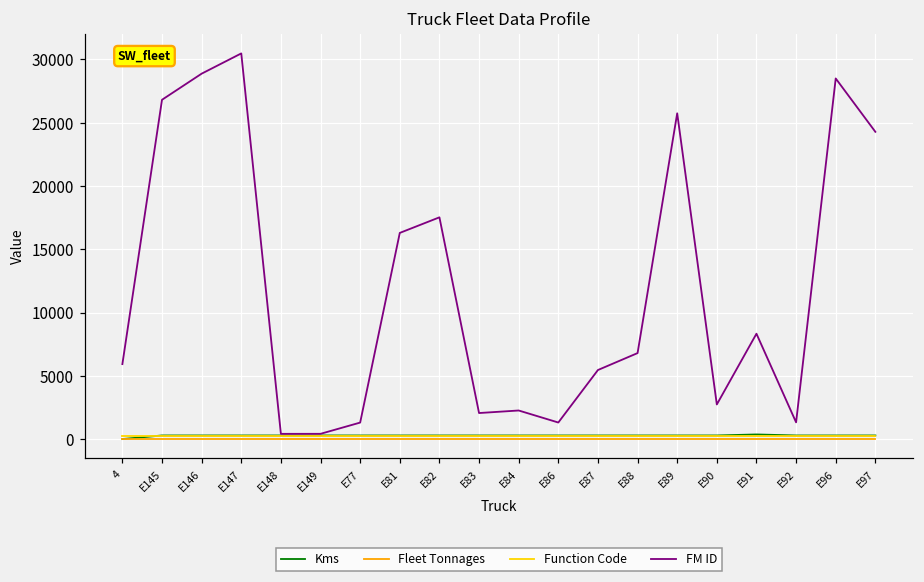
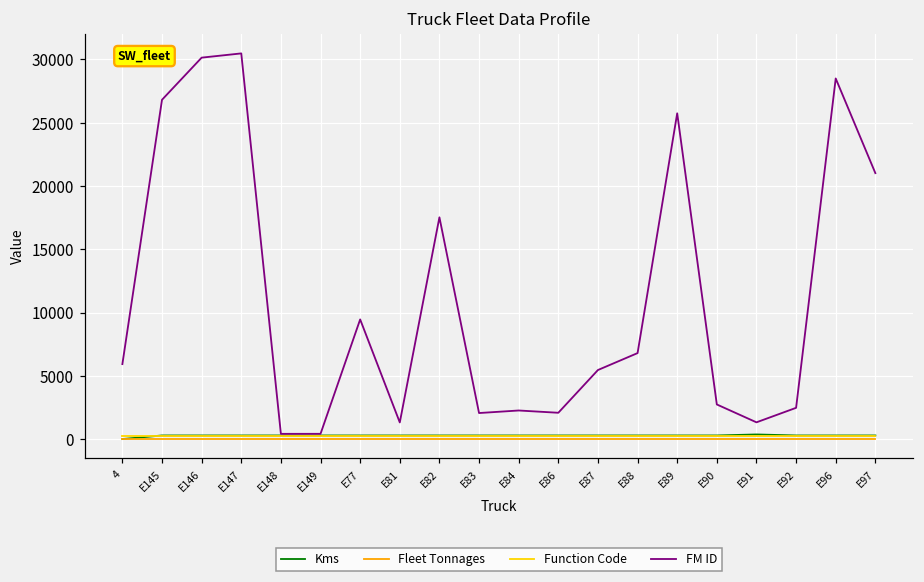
FM ID, E146: 28900 -> 30100
FM ID, E77: 1300 -> 9500
FM ID, E81: 16300 -> 1300
FM ID, E86: 1300 -> 2100
FM ID, E91: 8300 -> 1300
FM ID, E92: 1300 -> 2500
FM ID, E97: 24300 -> 21000
